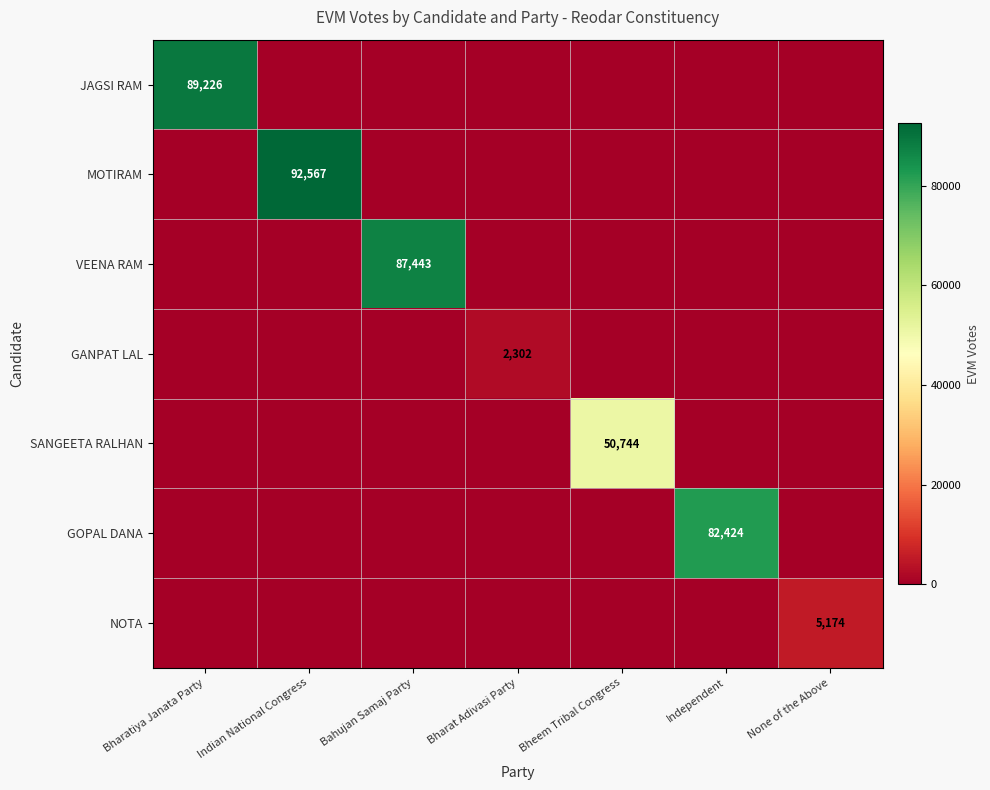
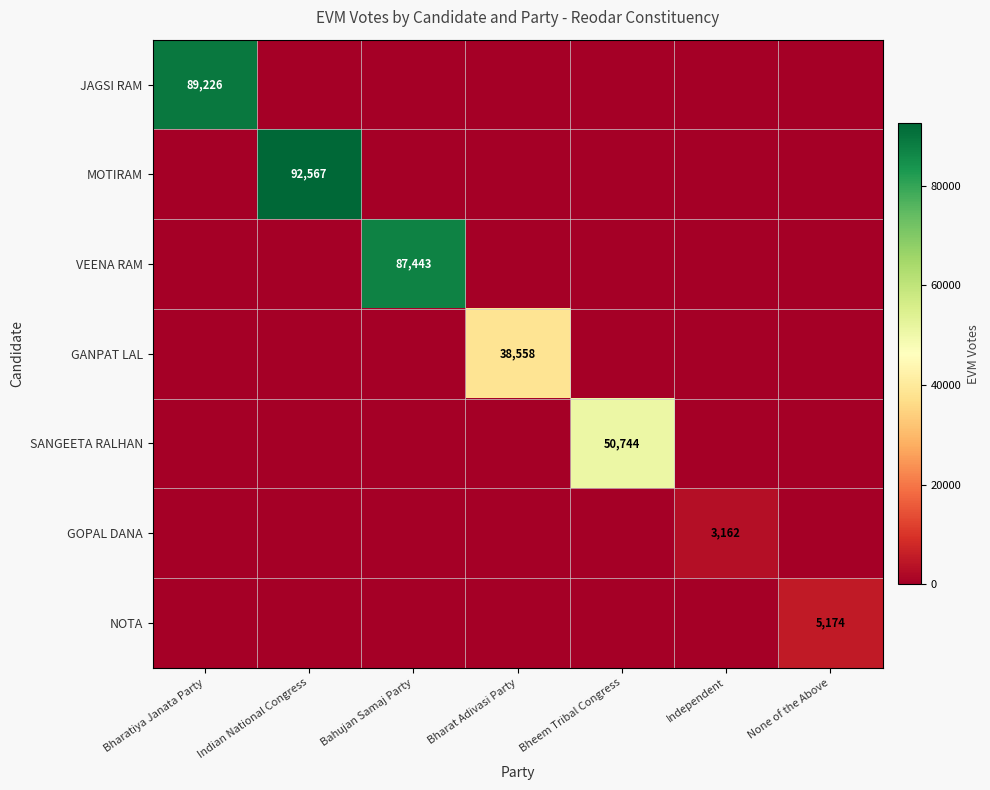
GANPAT LAL, Bharat Adivasi Party: 2,302 -> 38,558
GOPAL DANA, Independent: 82,424 -> 3,162
